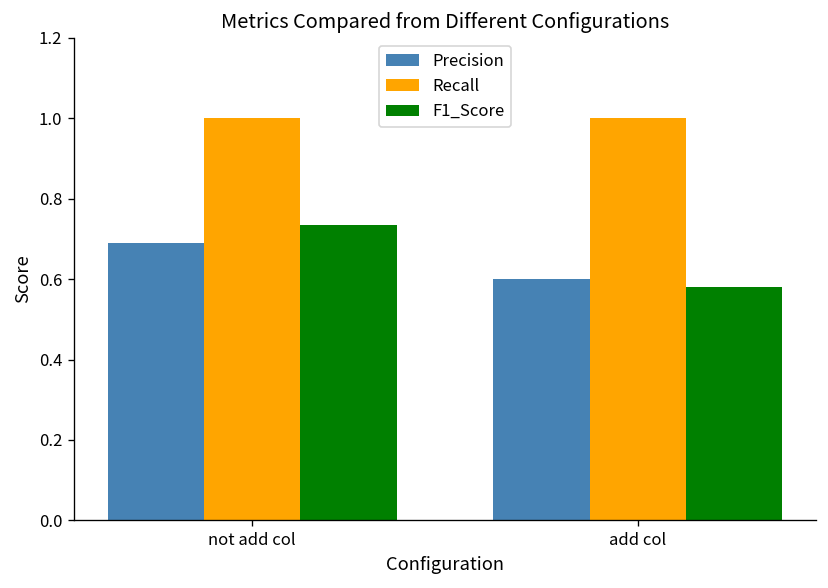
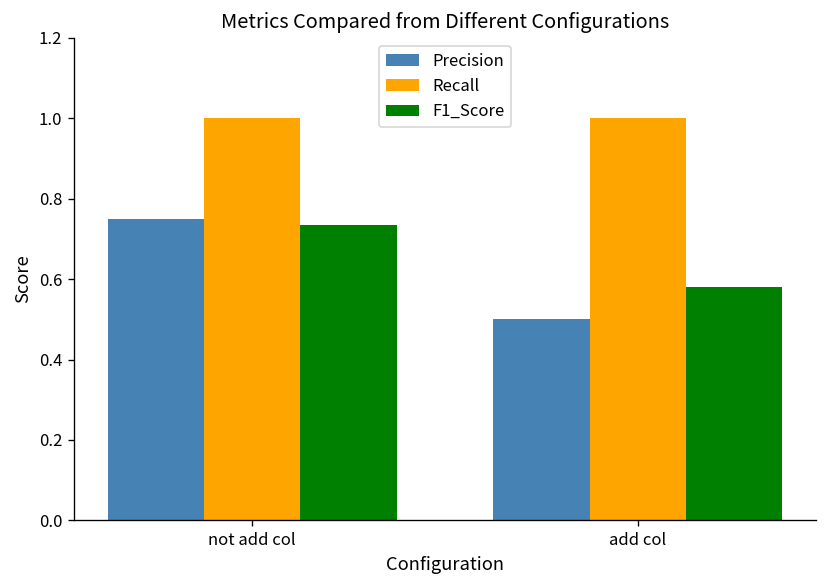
Precision, not add col: 0.69 -> 0.75
Precision, add col: 0.6 -> 0.5
